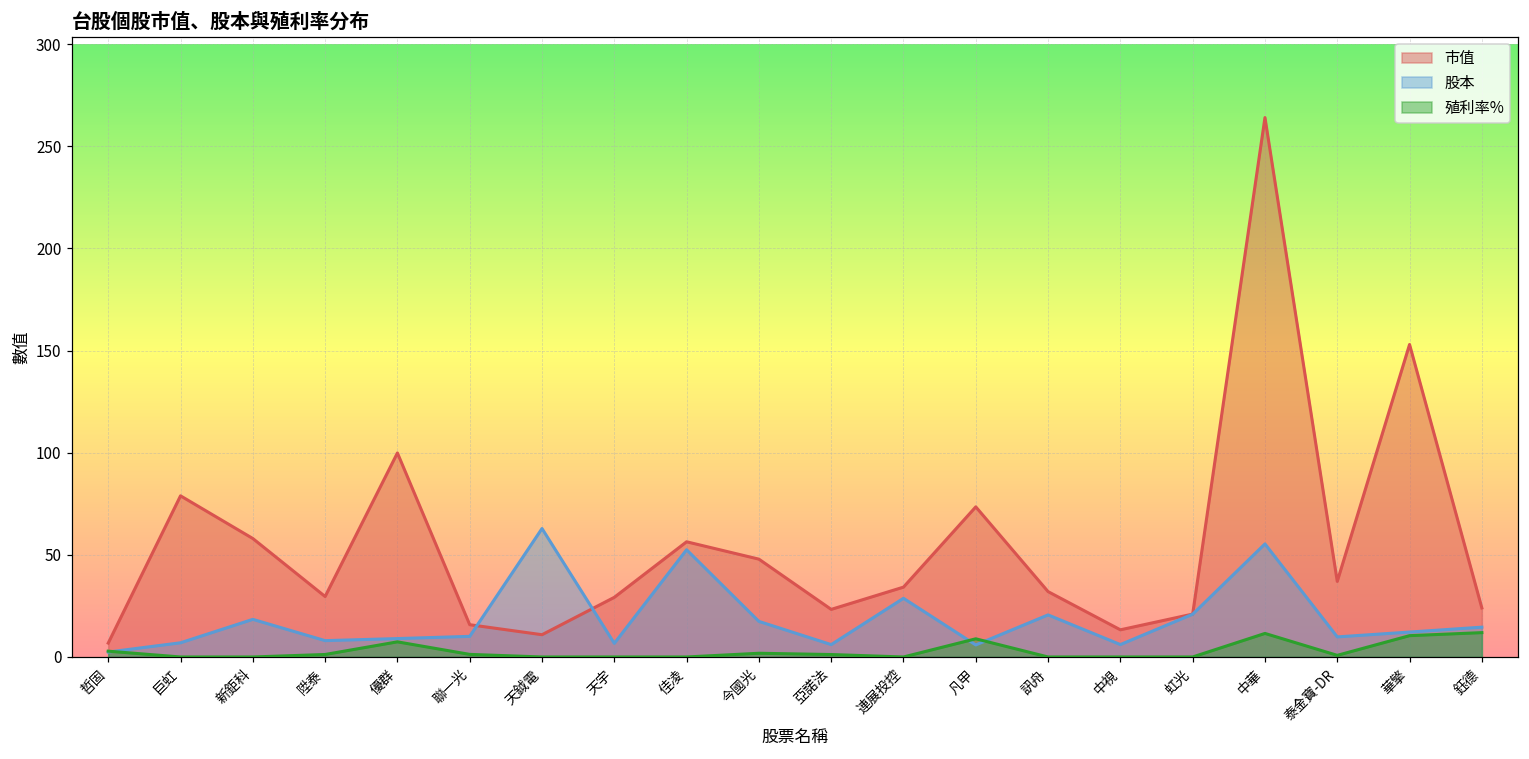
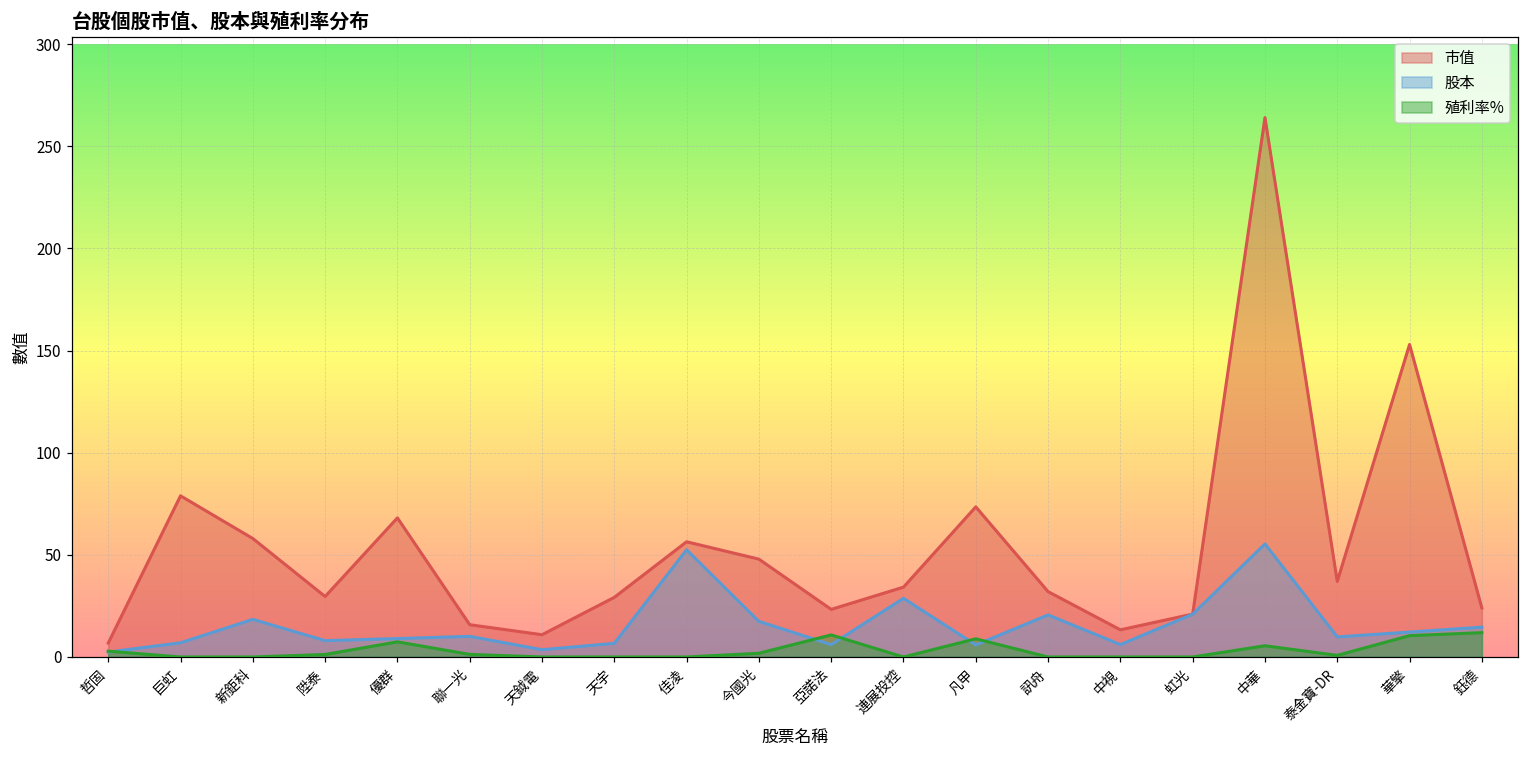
市值, 優群: 100 -> 68
股本, 天鉞電: 63 -> 4
殖利率%, 亞諾法: 1 -> 11
殖利率%, 中華: 12 -> 5
